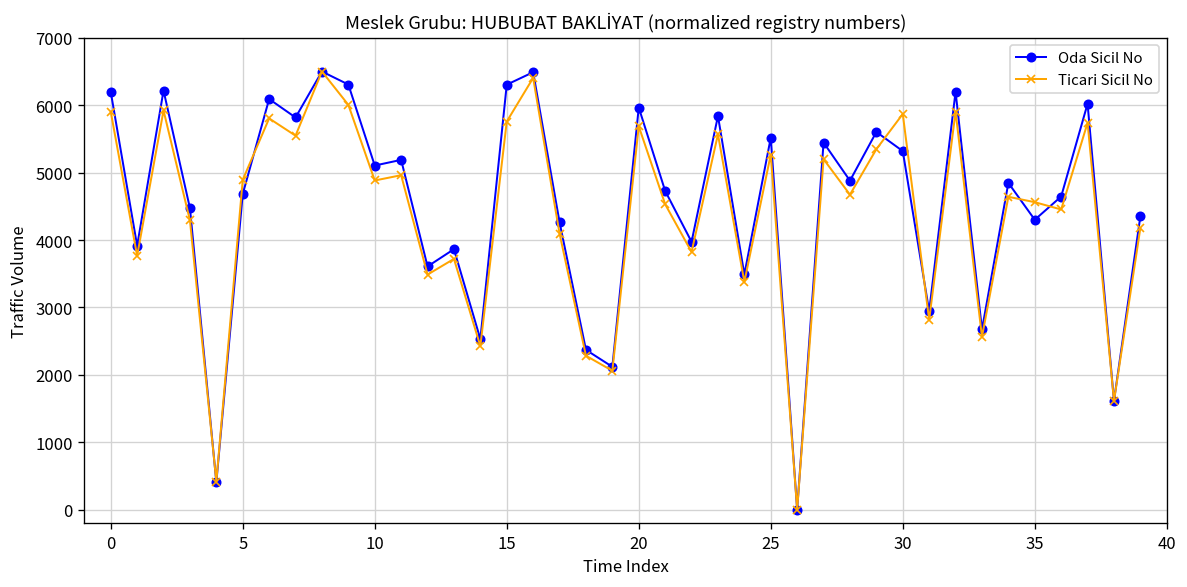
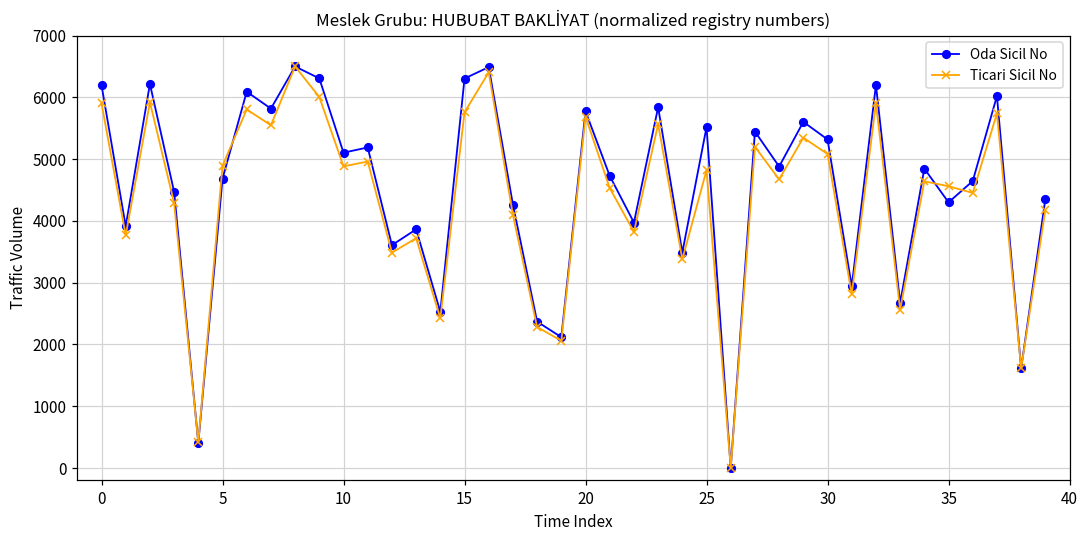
Oda Sicil No, 20: 6000 -> 5800
Ticari Sicil No, 25: 5300 -> 4800
Ticari Sicil No, 30: 5900 -> 5100
